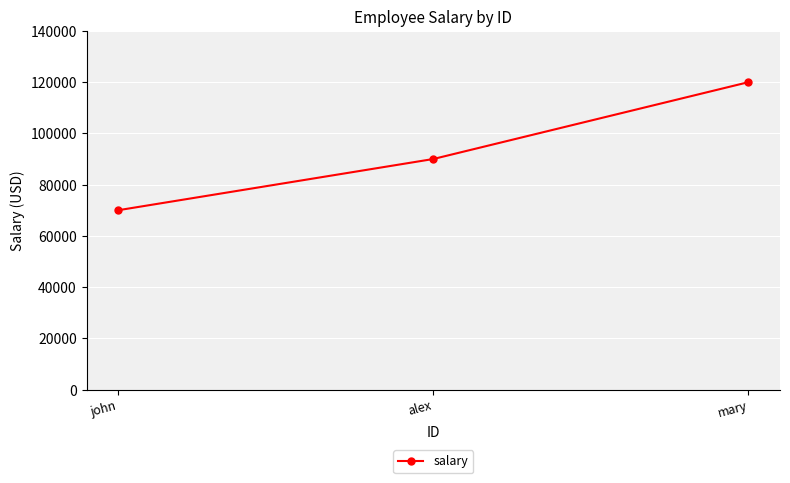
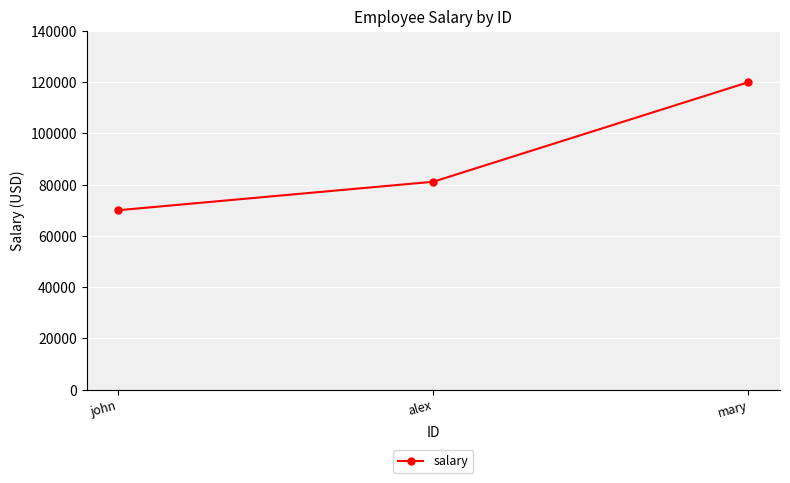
alex: 90000 -> 81000
